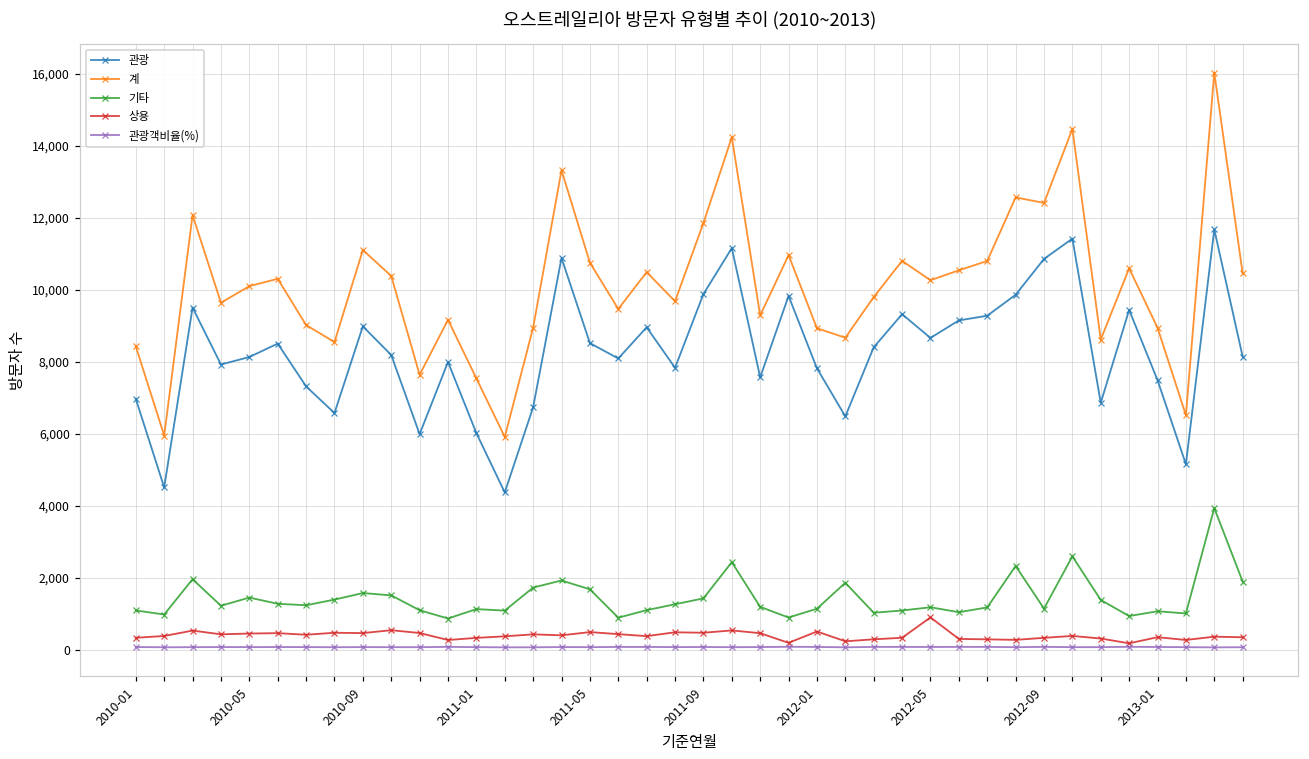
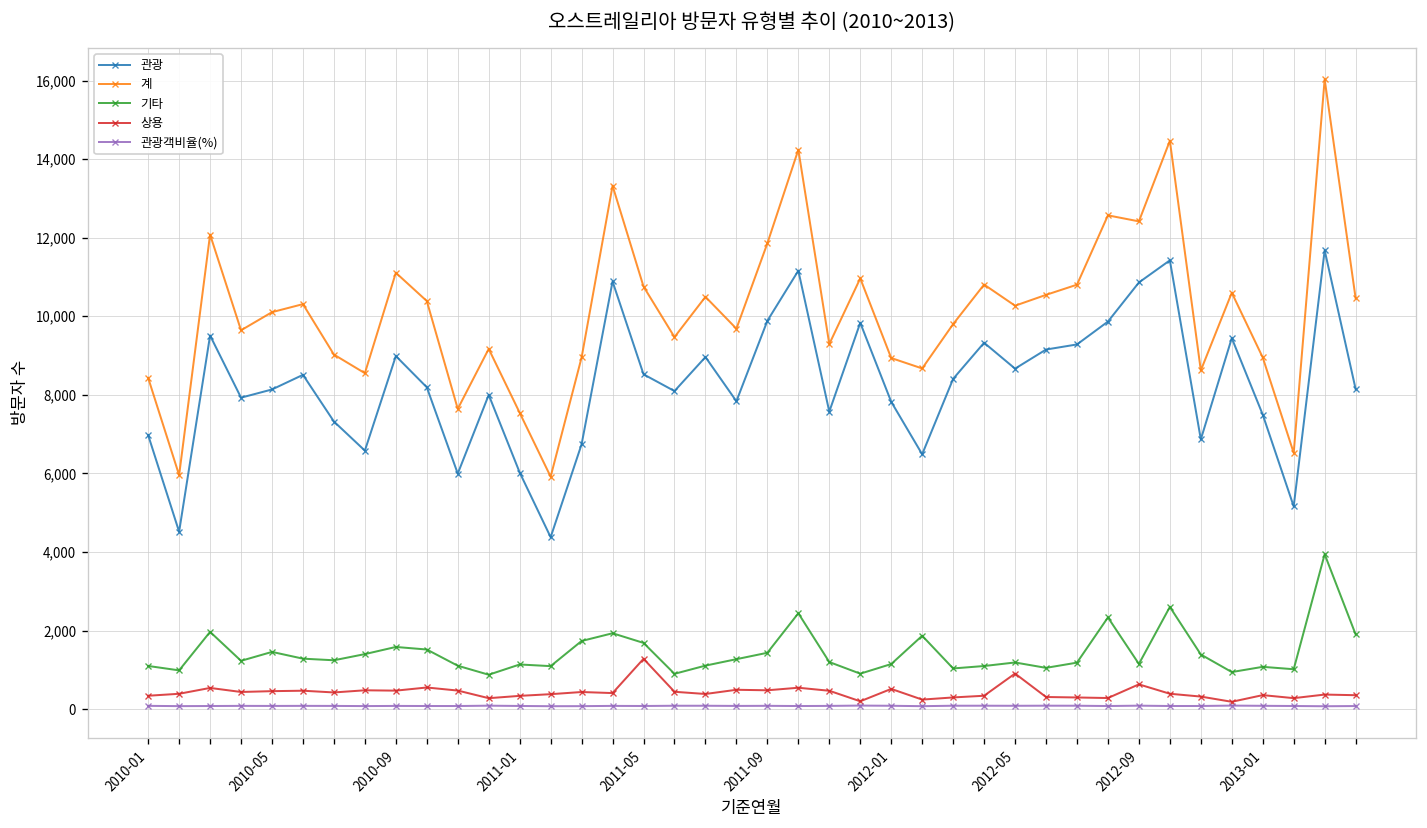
상용, 2011-05: 500 -> 1,300
상용, 2012-09: 300 -> 600
